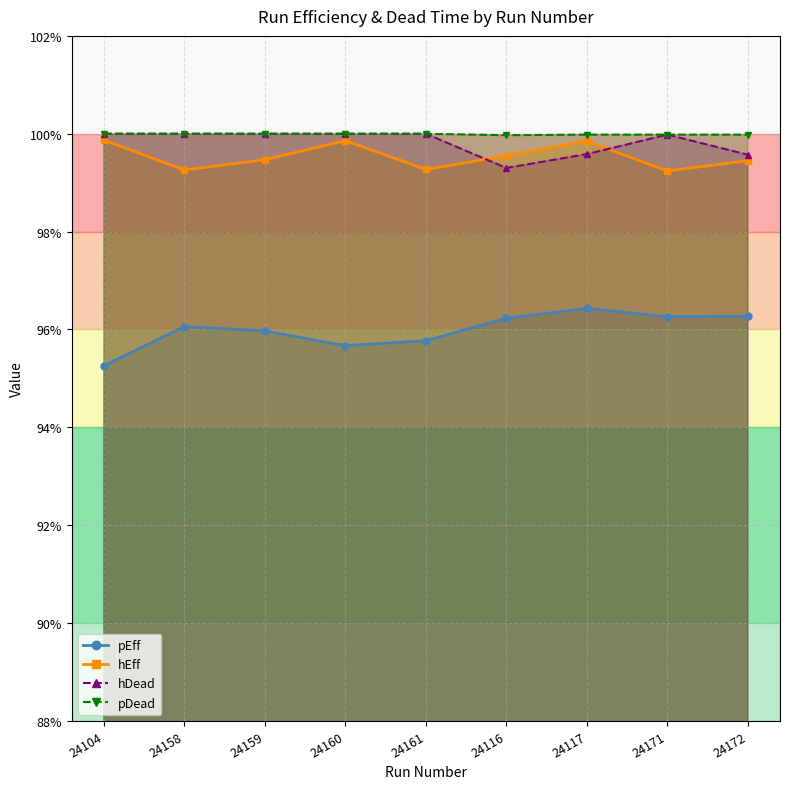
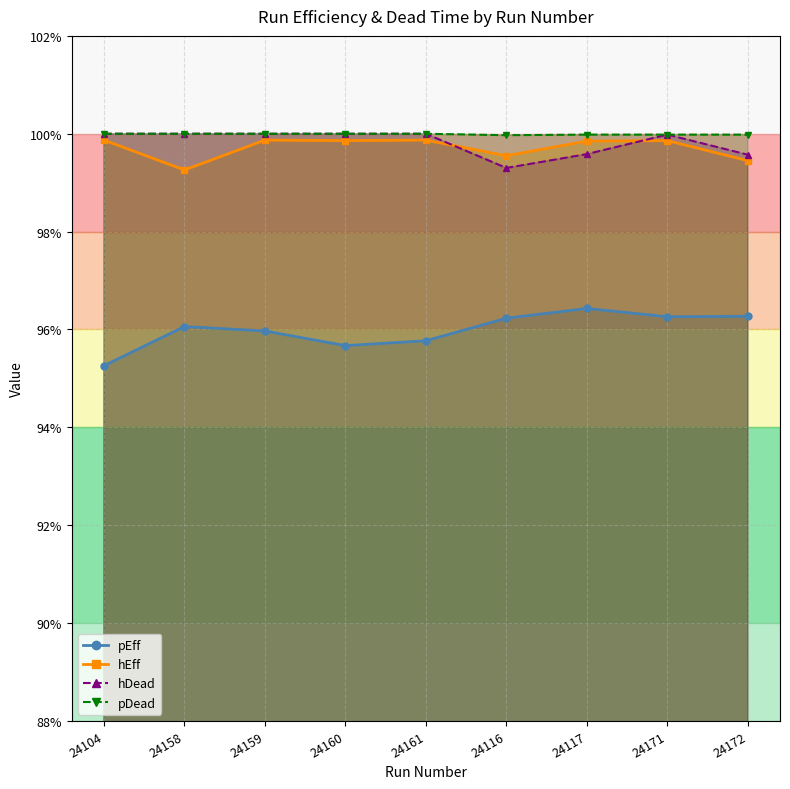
hEff, 24159: 99.5% -> 99.9%
hEff, 24161: 99.3% -> 99.9%
hEff, 24171: 99.2% -> 99.9%
